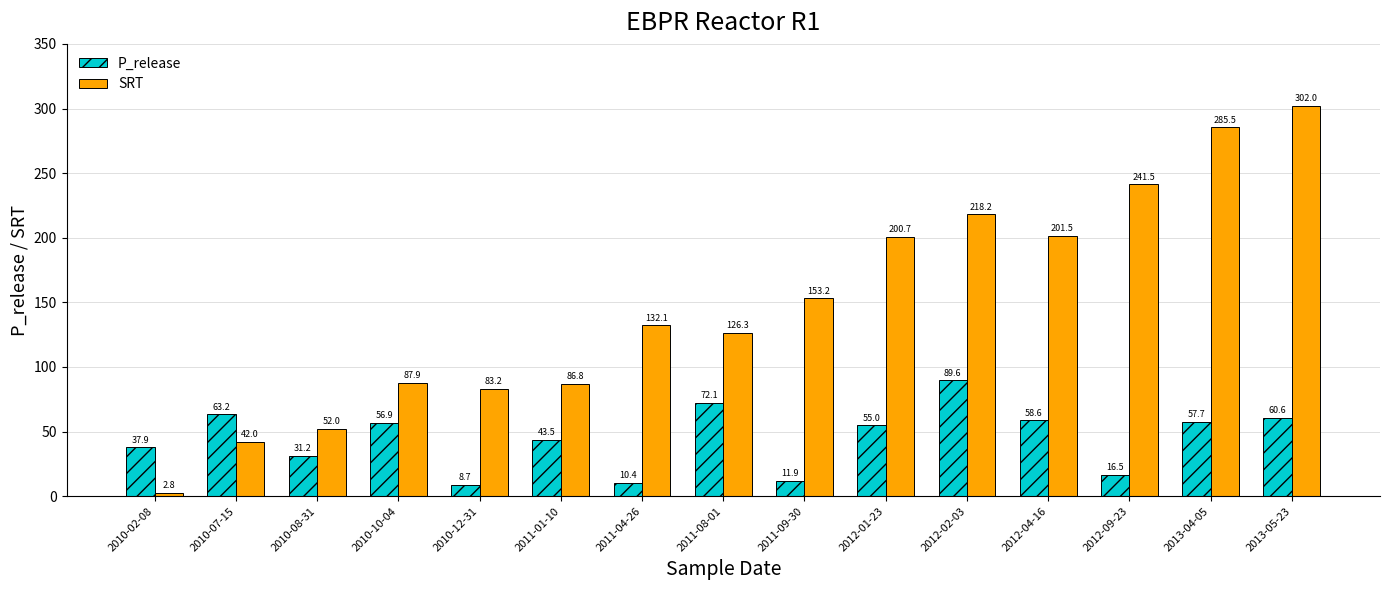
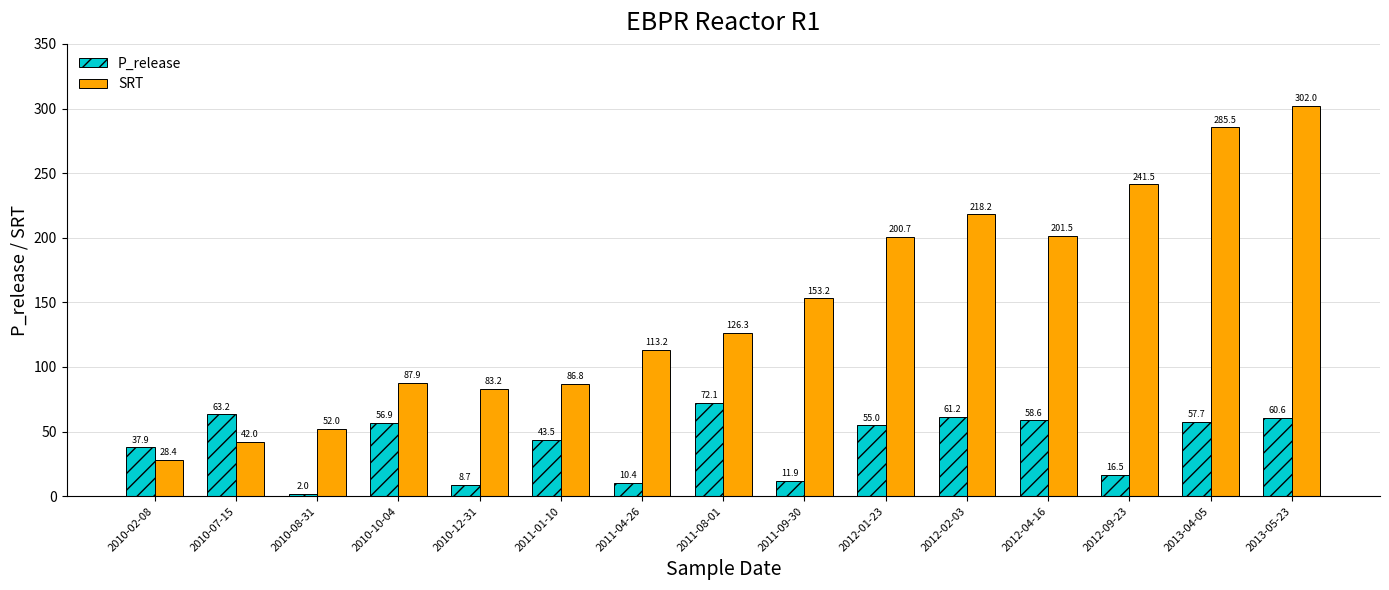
SRT, 2010-02-08: 2.8 -> 28.4
P_release, 2010-08-31: 31.2 -> 2.0
SRT, 2011-04-26: 132.1 -> 113.2
P_release, 2012-02-03: 89.6 -> 61.2
